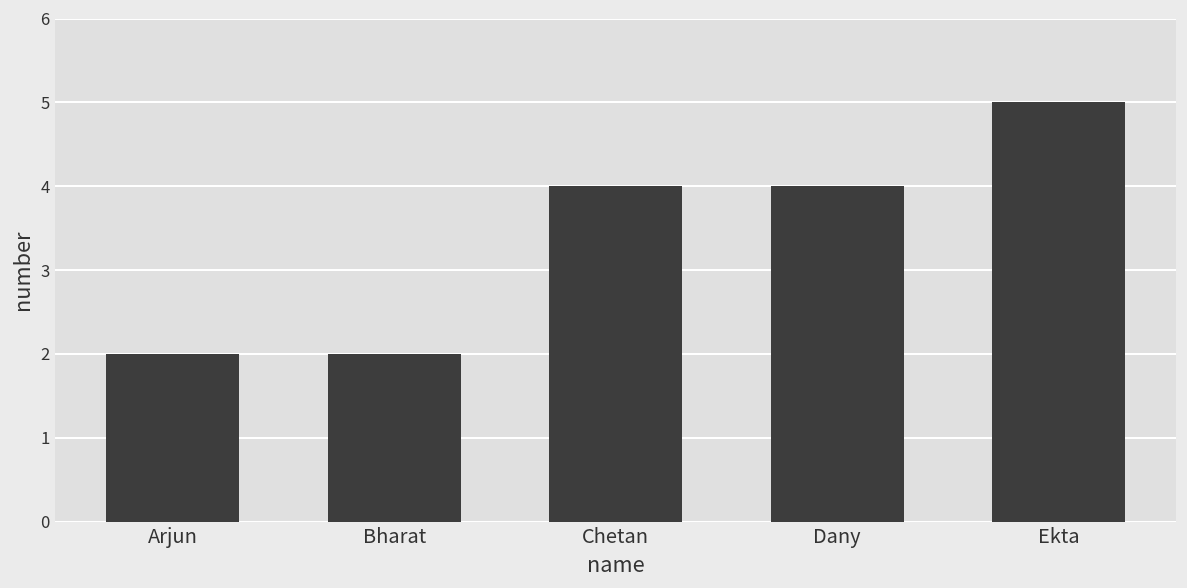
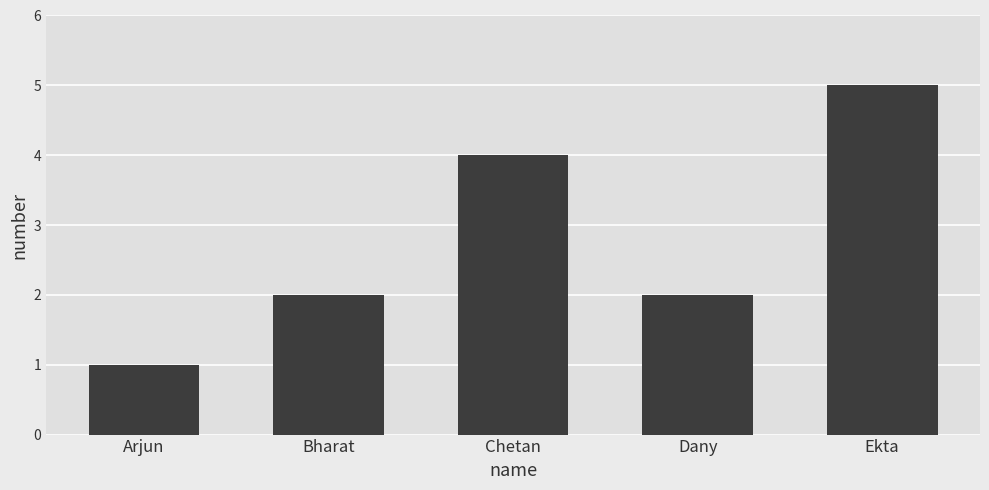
Arjun: 2 -> 1
Dany: 4 -> 2
